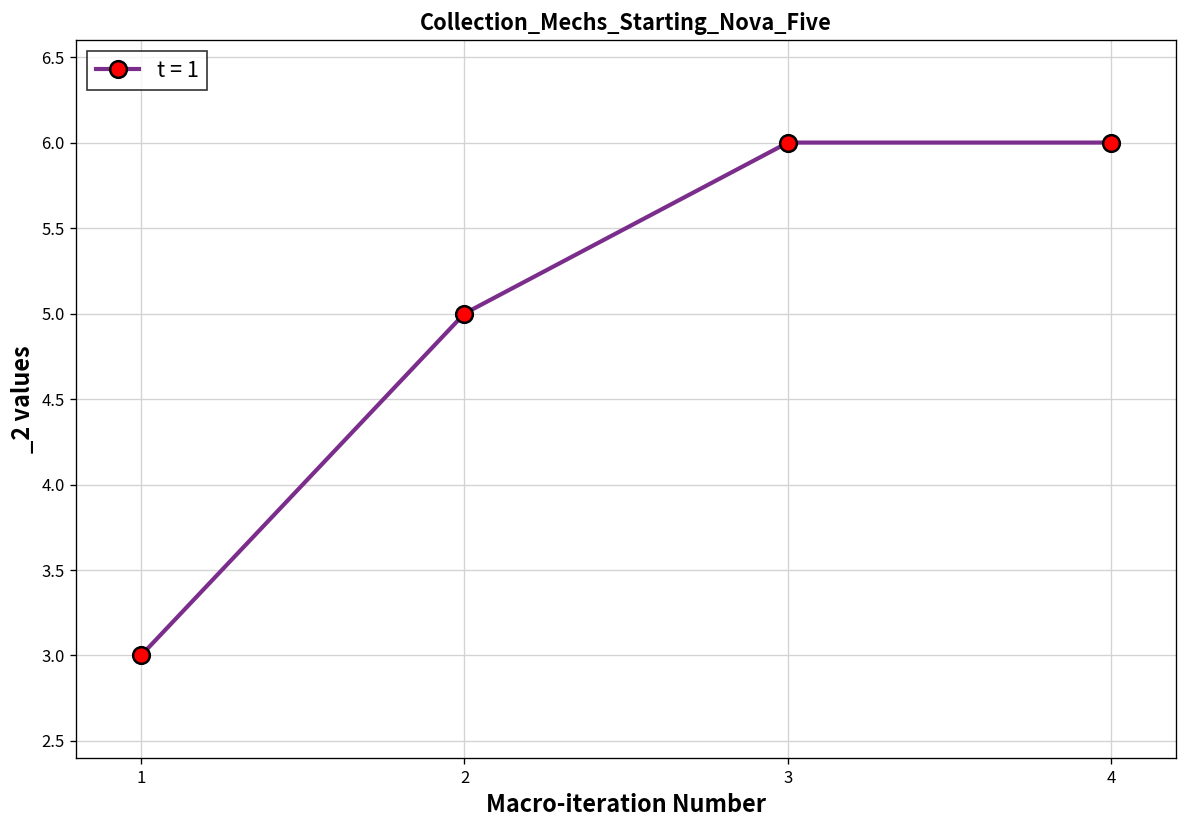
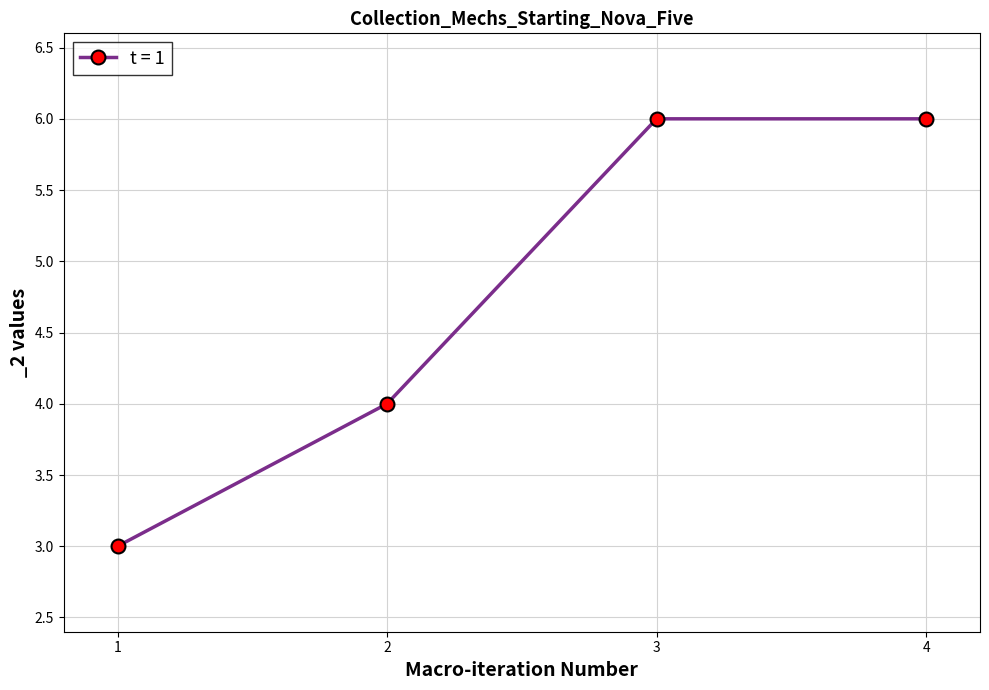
2: 5 -> 4
